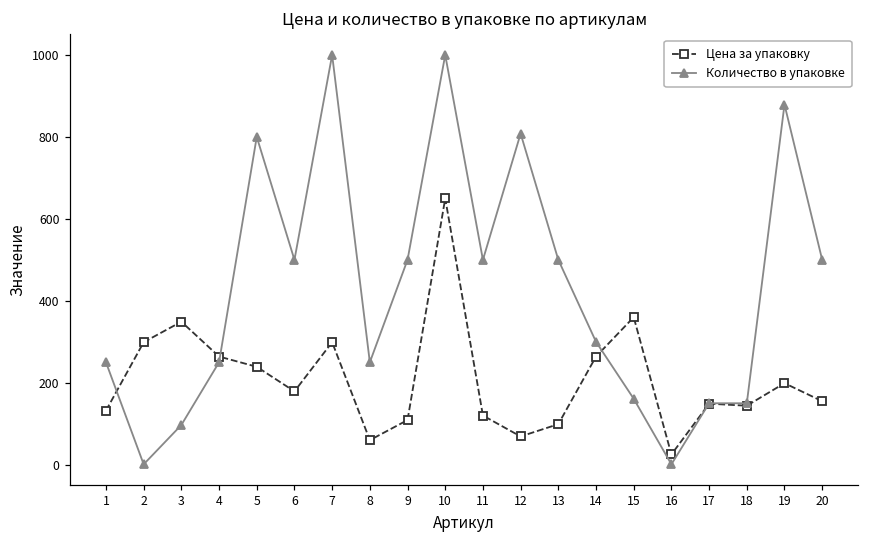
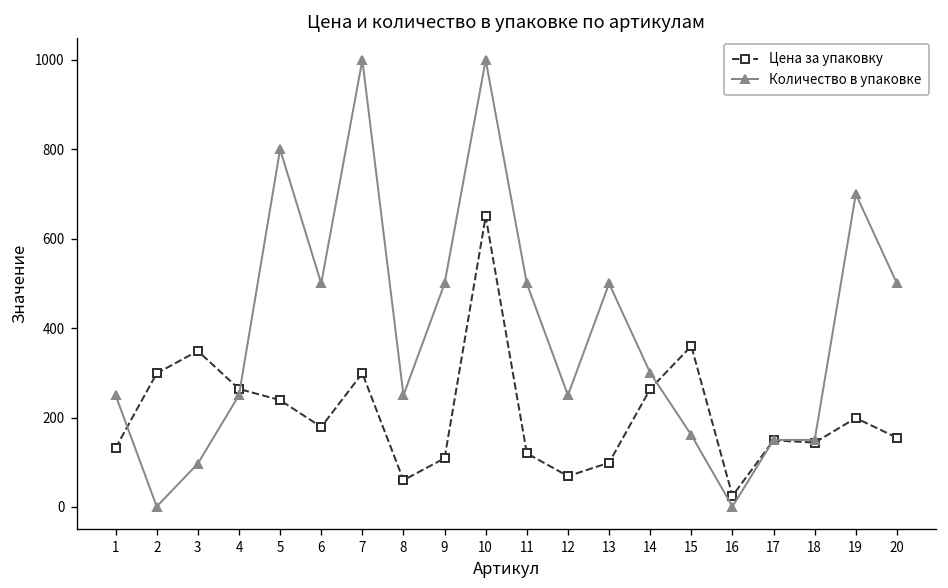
Количество в упаковке, 12: 810 -> 250
Количество в упаковке, 19: 880 -> 700
